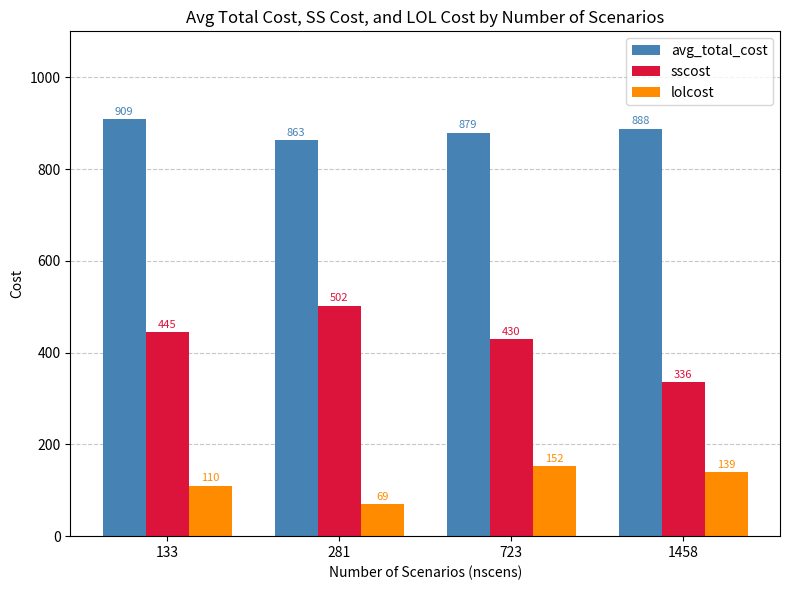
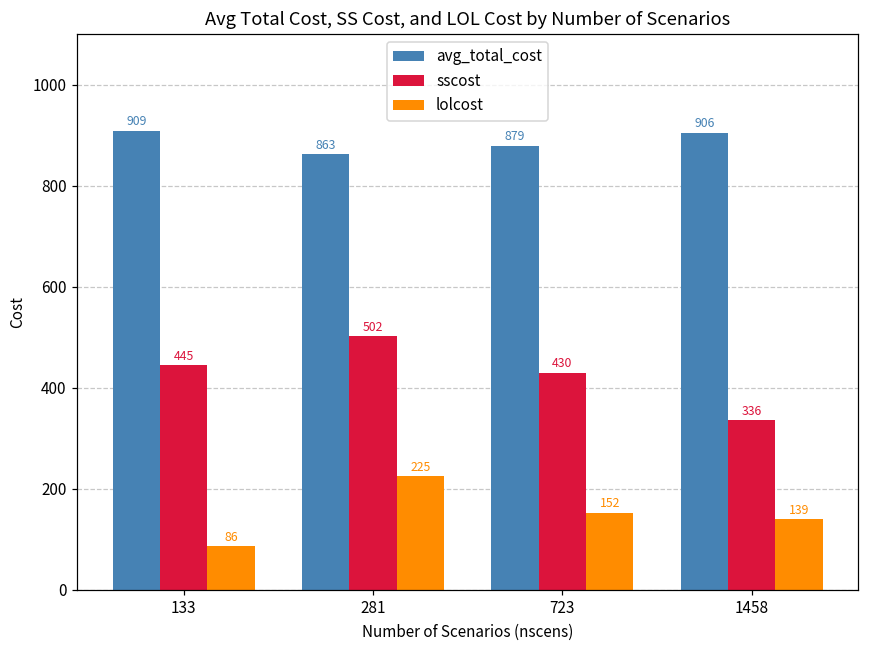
lolcost, 133: 110 -> 86
lolcost, 281: 69 -> 225
avg_total_cost, 1458: 888 -> 906
